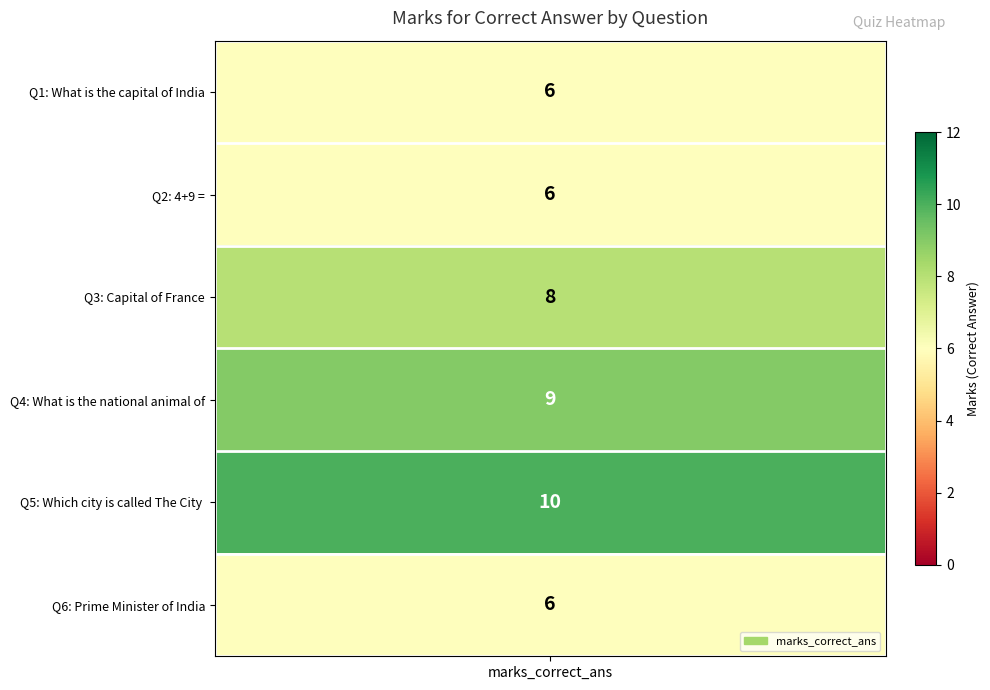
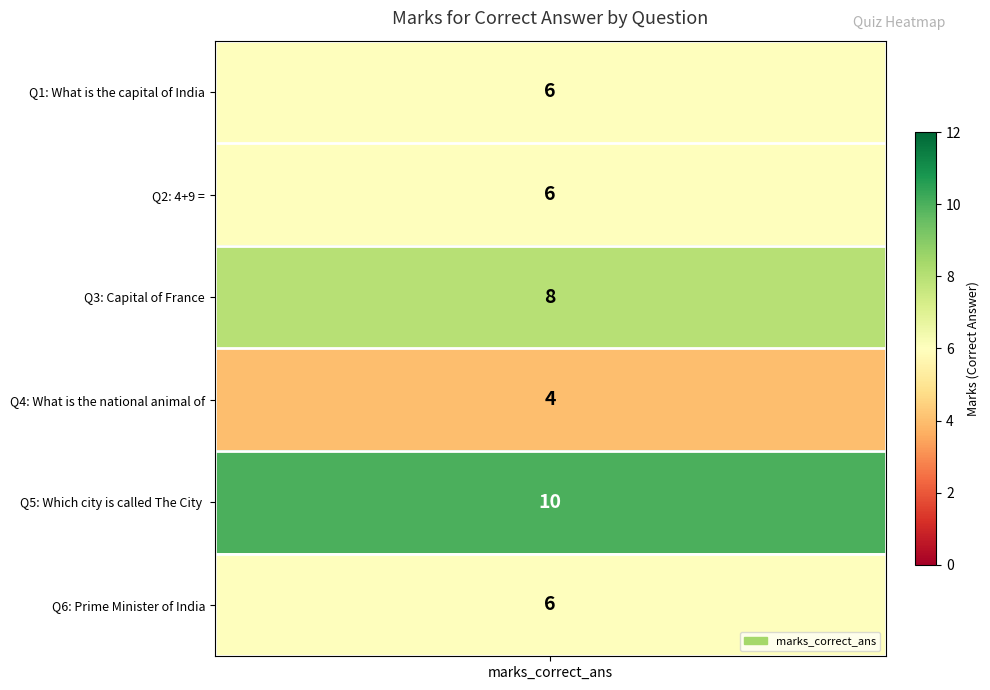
Q4: What is the national animal of, marks_correct_ans: 9 -> 4
